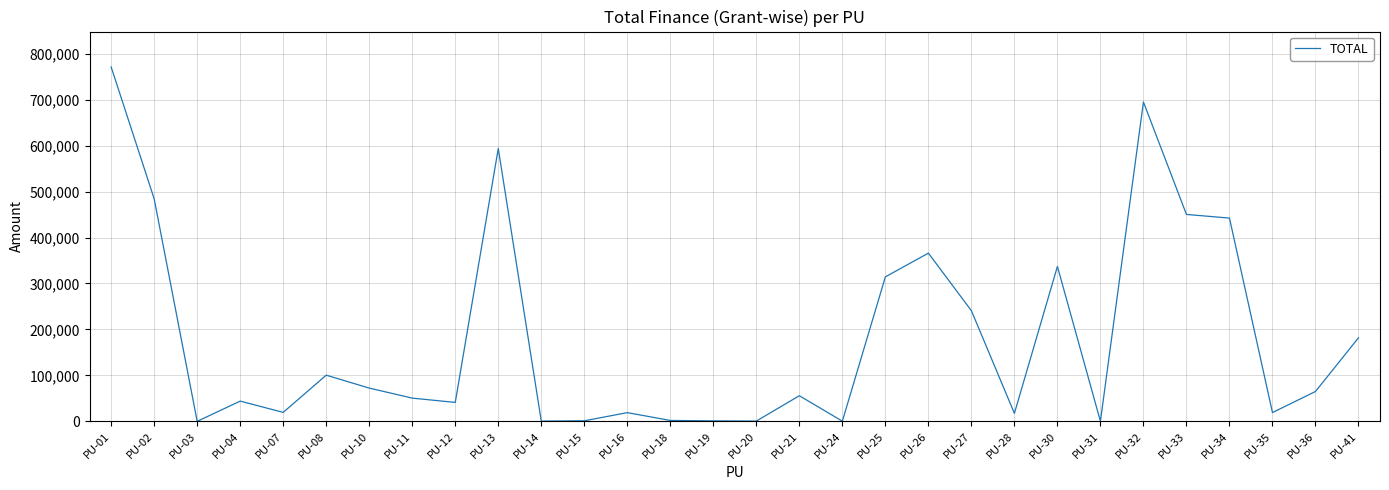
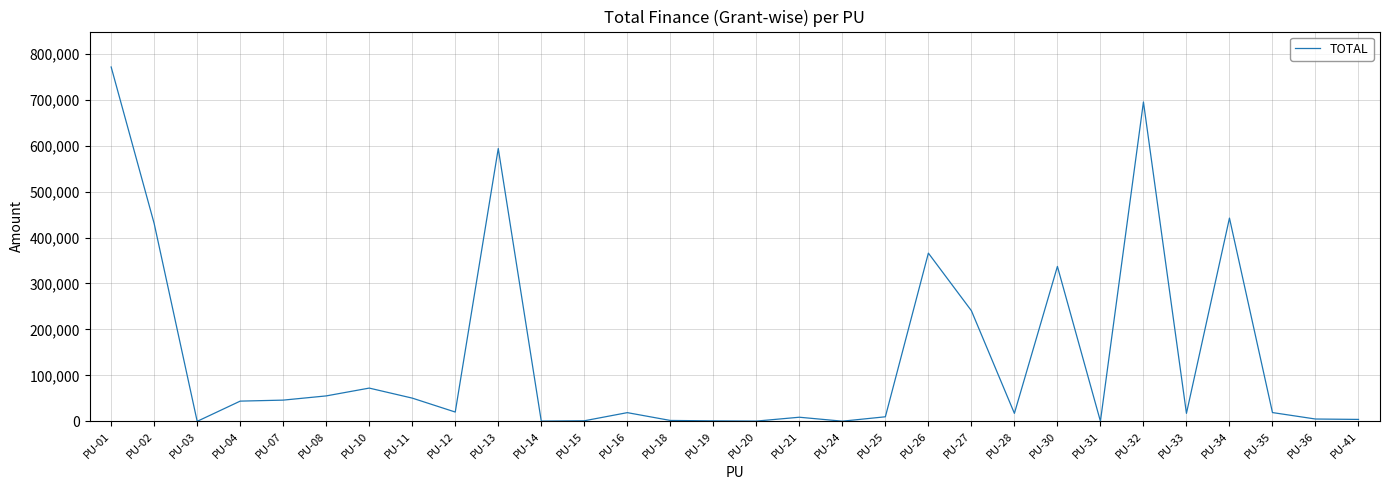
PU-02: 480,000 -> 430,000
PU-07: 20,000 -> 50,000
PU-08: 100,000 -> 60,000
PU-12: 40,000 -> 20,000
PU-21: 60,000 -> 10,000
PU-25: 310,000 -> 10,000
PU-33: 450,000 -> 20,000
PU-36: 70,000 -> 10,000
PU-41: 180,000 -> 0
